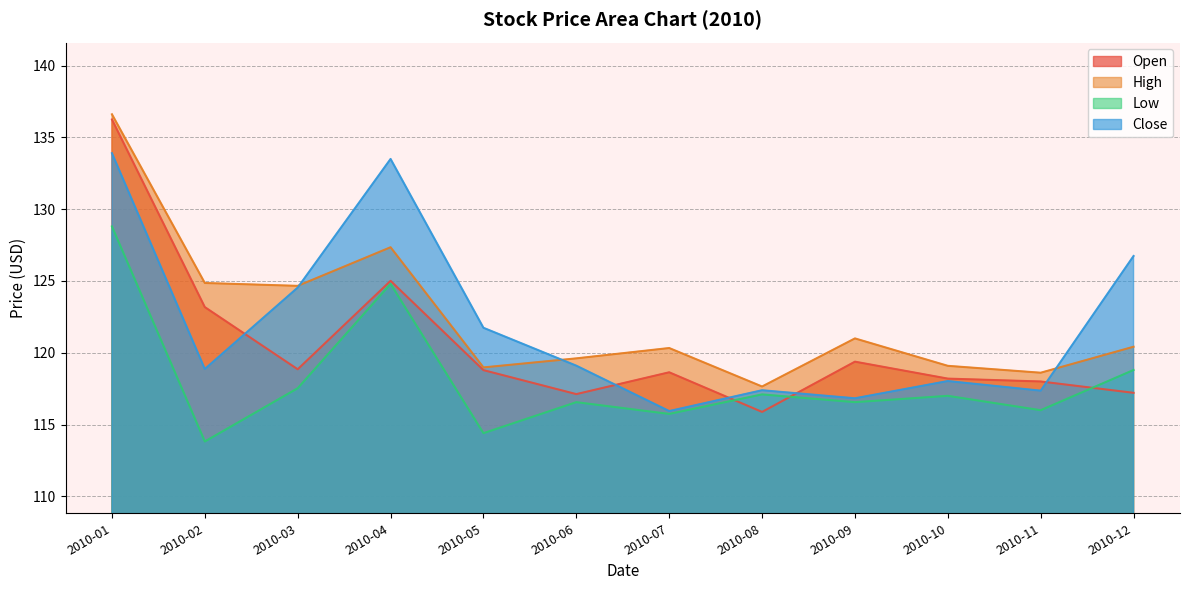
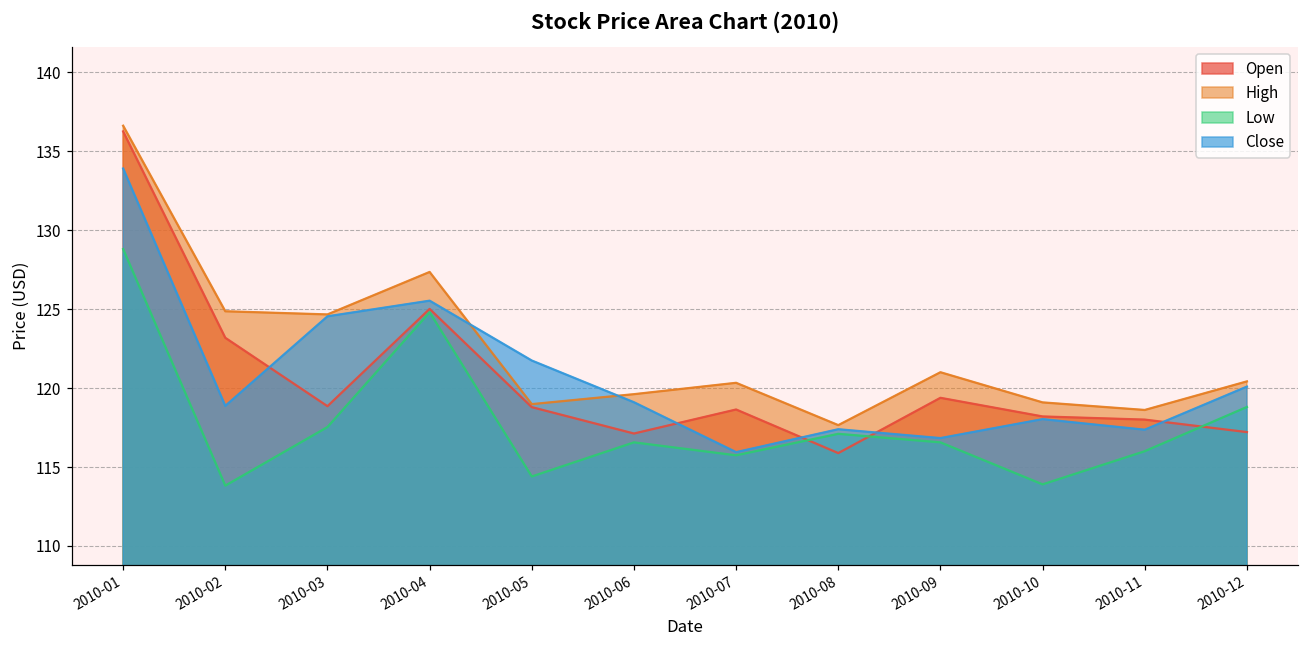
Close, 2010-04: 133.5 -> 125.5
Low, 2010-10: 117.0 -> 113.9
Close, 2010-12: 126.7 -> 120.1
